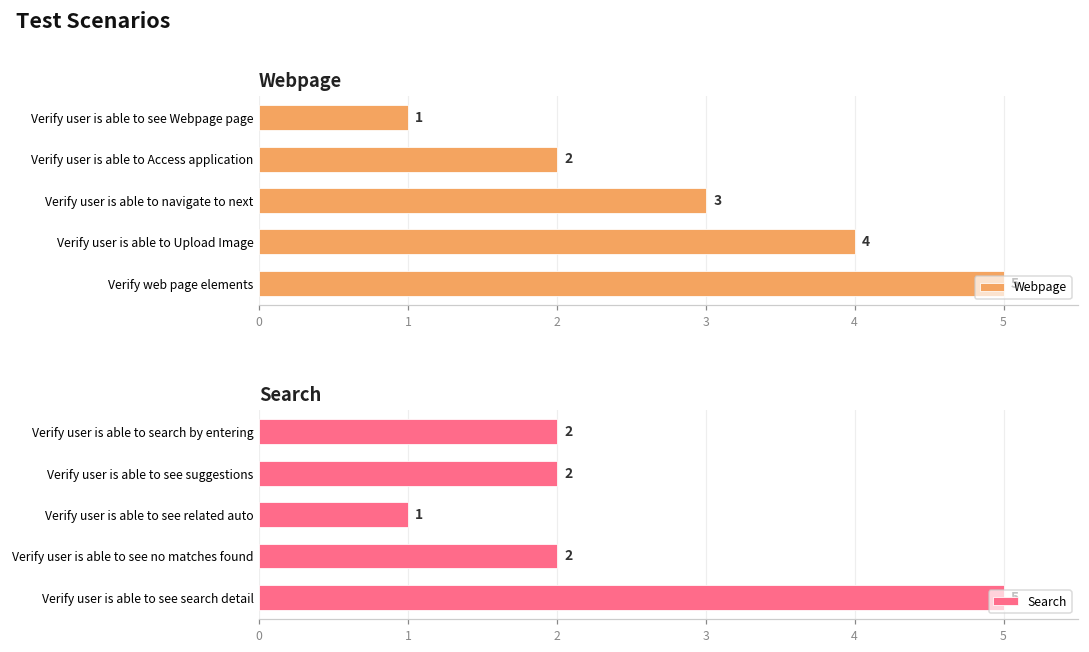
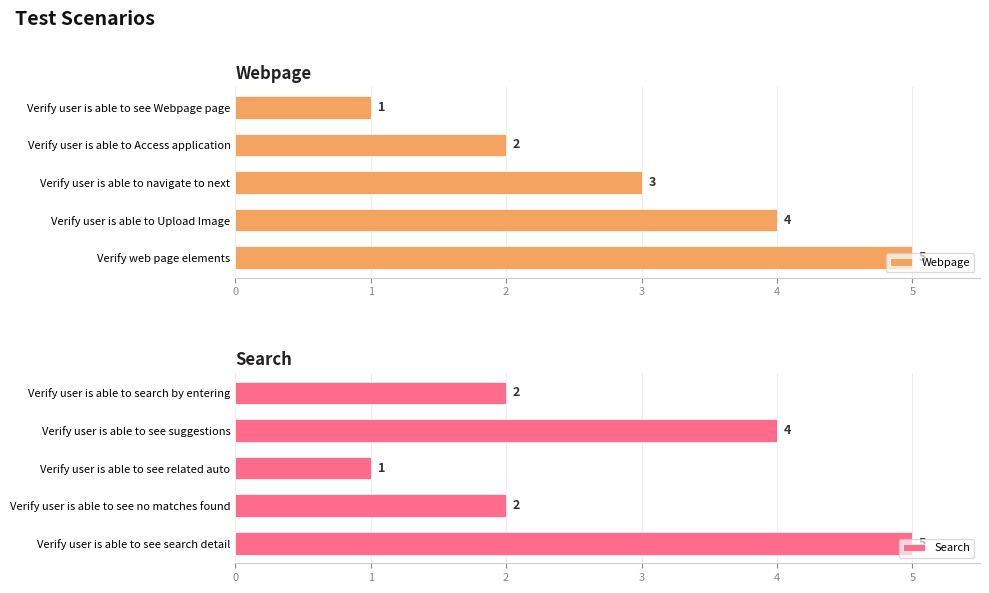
Search, Verify user is able to see suggestions: 2 -> 4
